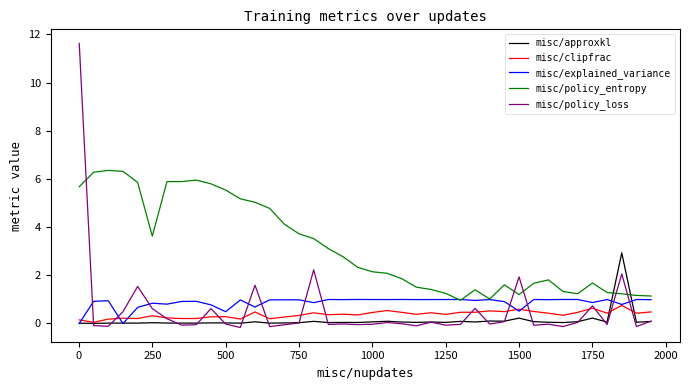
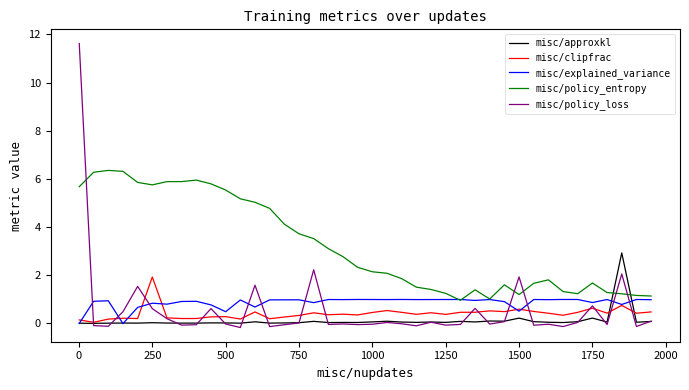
misc/clipfrac, 250: 0.3 -> 1.9
misc/policy_entropy, 250: 3.6 -> 5.8
